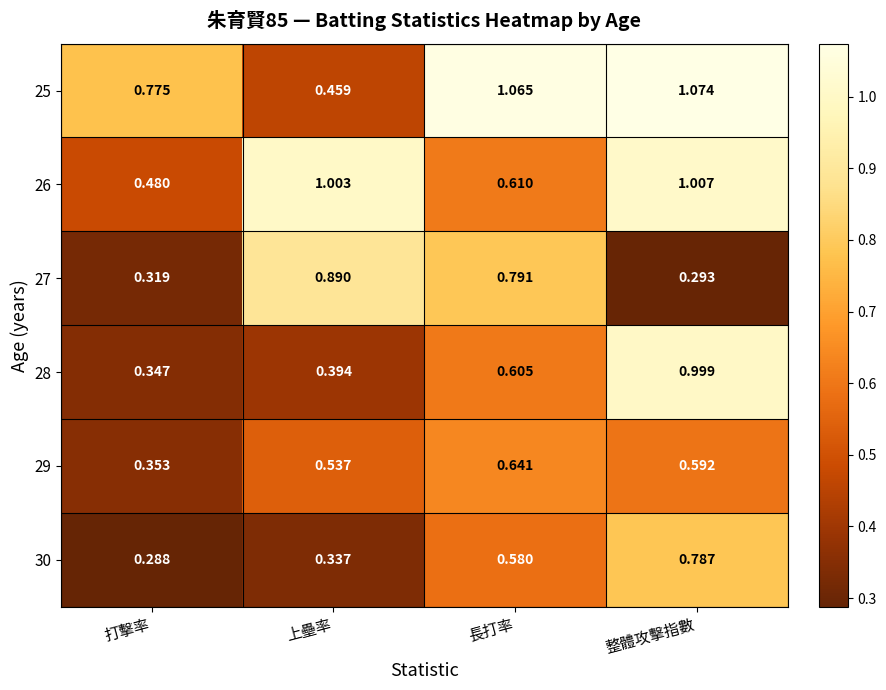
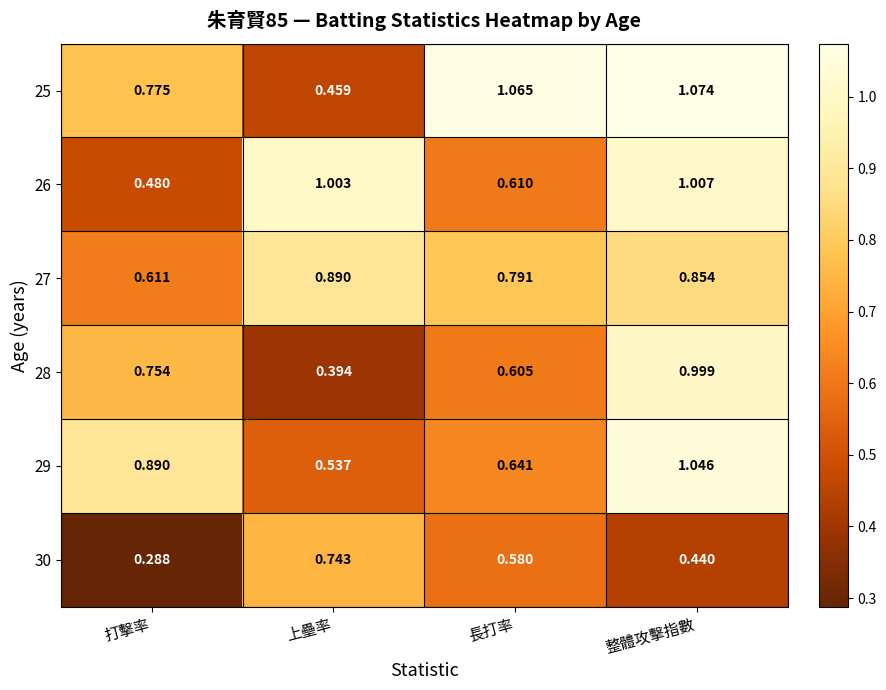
27, 打擊率: 0.319 -> 0.611
27, 整體攻擊指數: 0.293 -> 0.854
28, 打擊率: 0.347 -> 0.754
29, 打擊率: 0.353 -> 0.890
29, 整體攻擊指數: 0.592 -> 1.046
30, 上壘率: 0.337 -> 0.743
30, 整體攻擊指數: 0.787 -> 0.440
